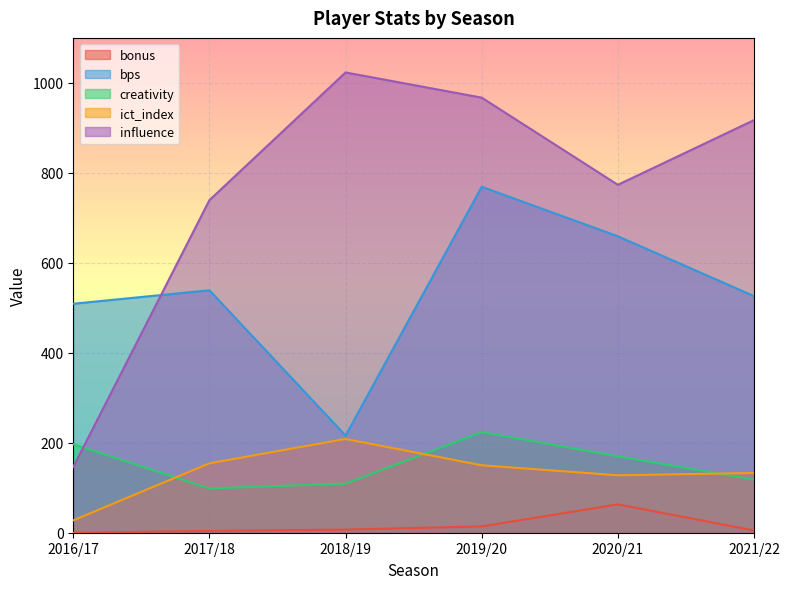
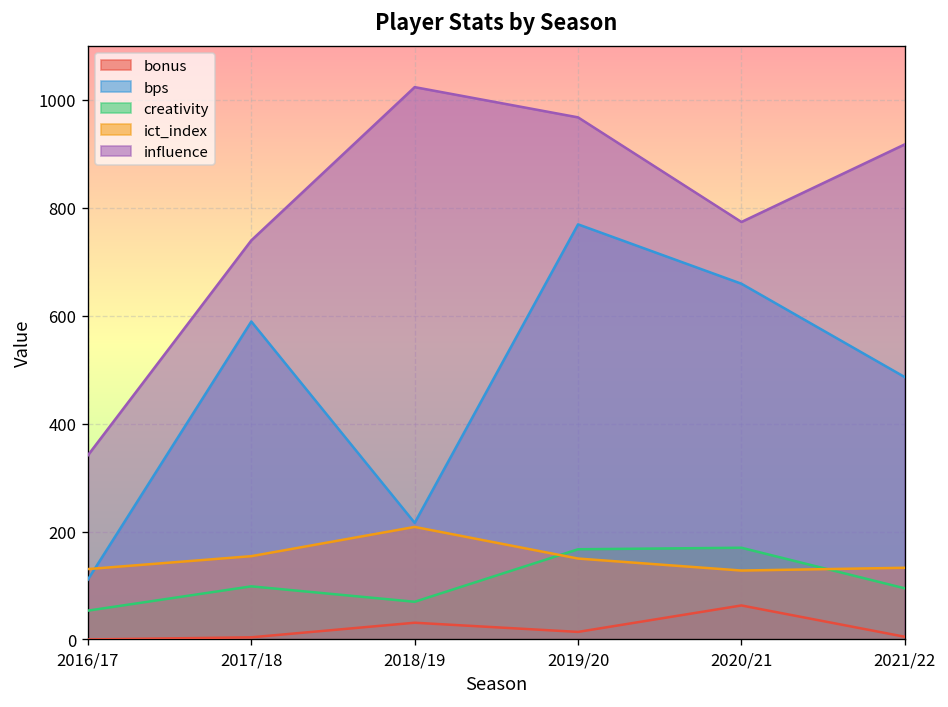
bps, 2016/17: 510 -> 110
creativity, 2016/17: 200 -> 50
ict_index, 2016/17: 30 -> 130
influence, 2016/17: 150 -> 340
bps, 2017/18: 540 -> 590
bonus, 2018/19: 10 -> 30
creativity, 2018/19: 110 -> 70
creativity, 2019/20: 220 -> 170
bps, 2021/22: 530 -> 490
creativity, 2021/22: 120 -> 90
